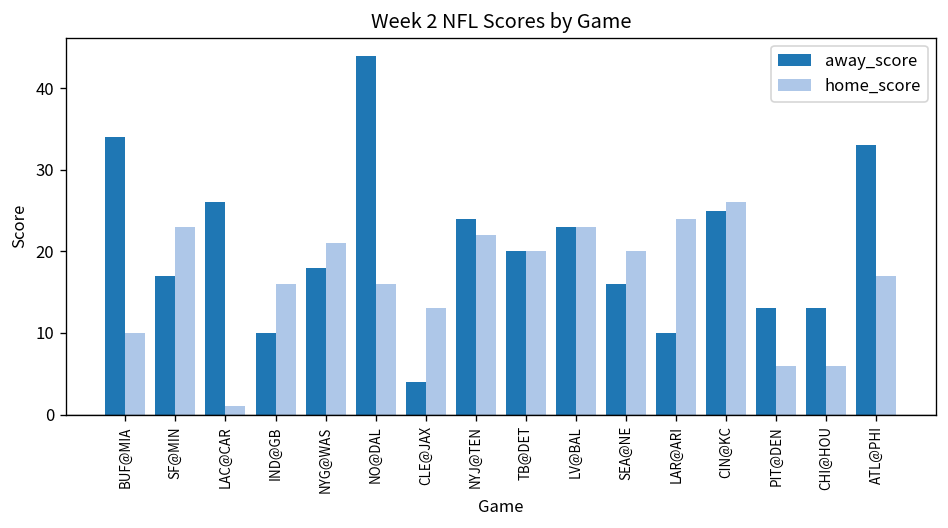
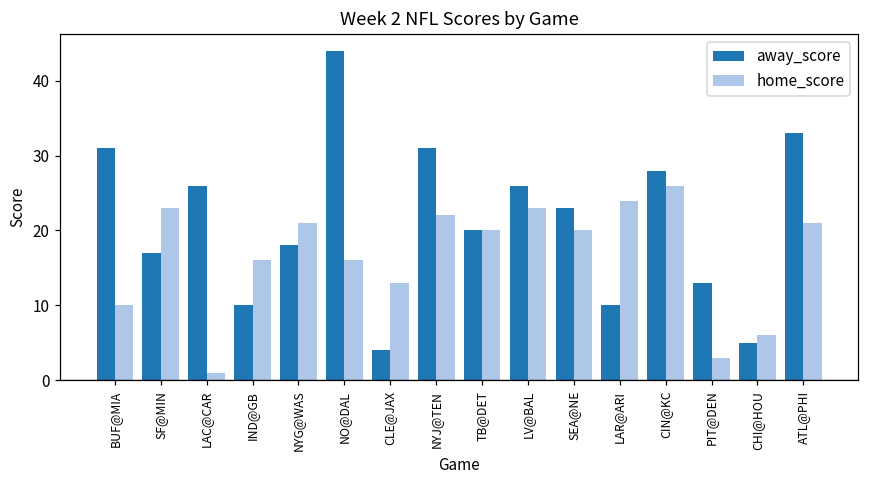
away_score, BUF@MIA: 34 -> 31
away_score, NYJ@TEN: 24 -> 31
away_score, LV@BAL: 23 -> 26
away_score, SEA@NE: 16 -> 23
away_score, CIN@KC: 25 -> 28
home_score, PIT@DEN: 6 -> 3
away_score, CHI@HOU: 13 -> 5
home_score, ATL@PHI: 17 -> 21
